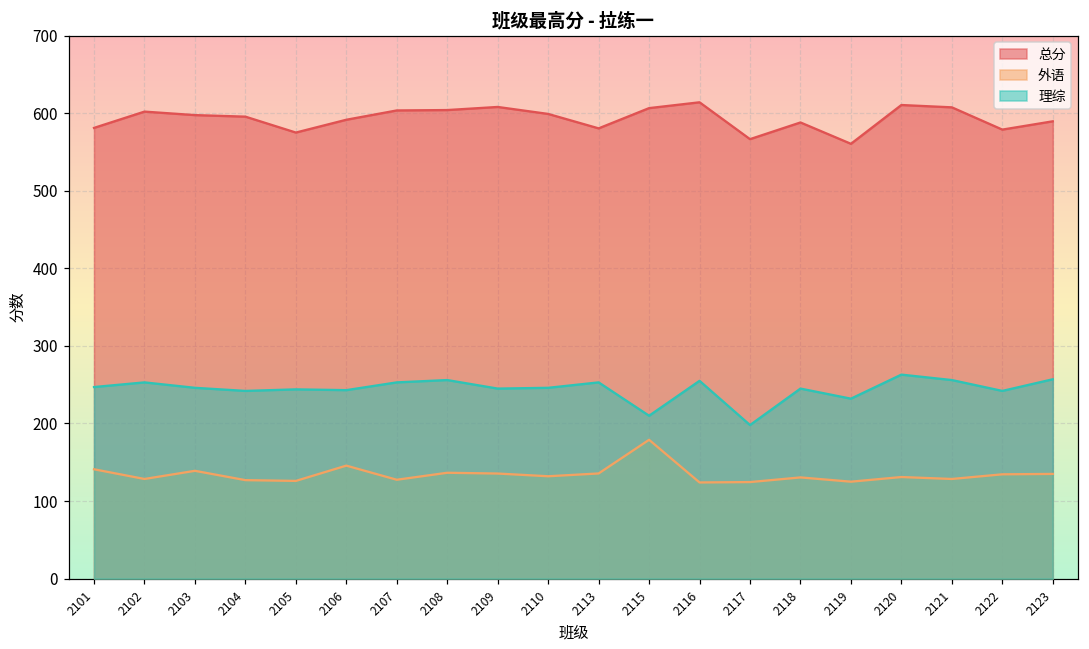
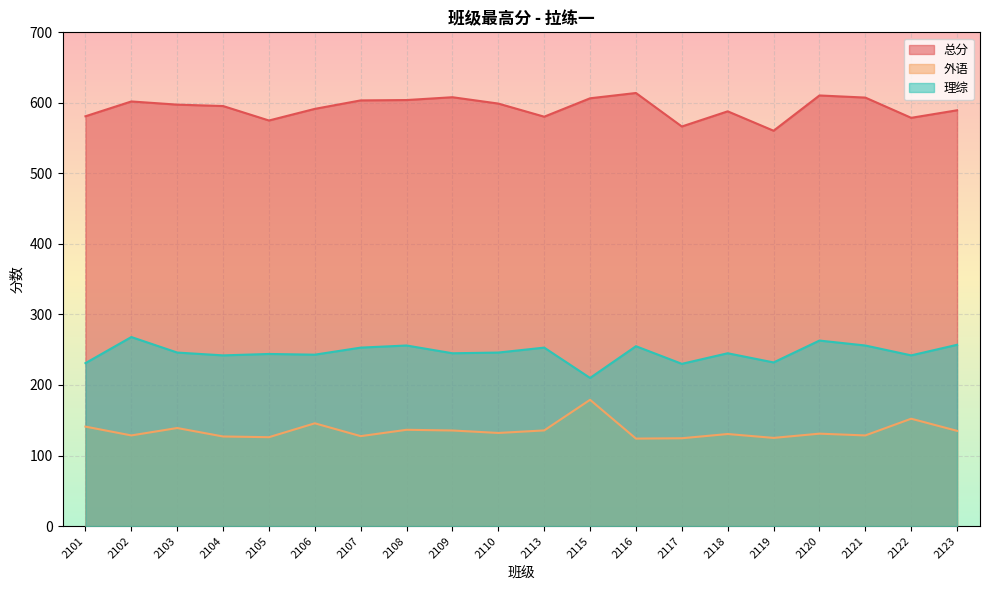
理综, 2101: 250 -> 230
理综, 2102: 250 -> 270
理综, 2117: 200 -> 230
外语, 2122: 130 -> 150
